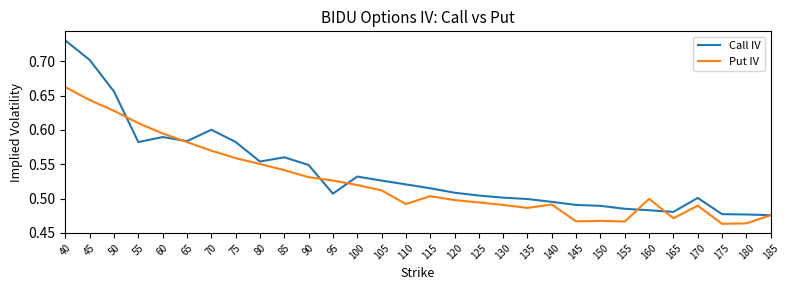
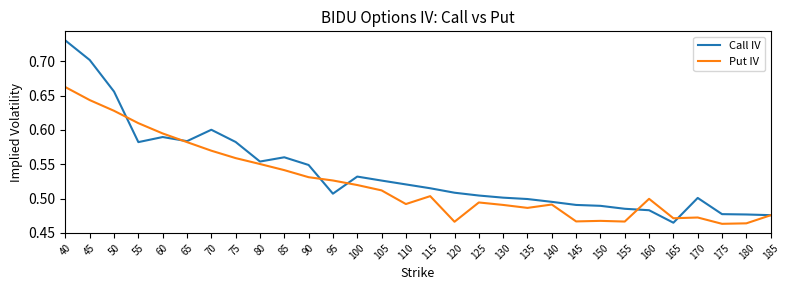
Put IV, 120: 0.50 -> 0.47
Call IV, 165: 0.48 -> 0.46
Put IV, 170: 0.49 -> 0.47
